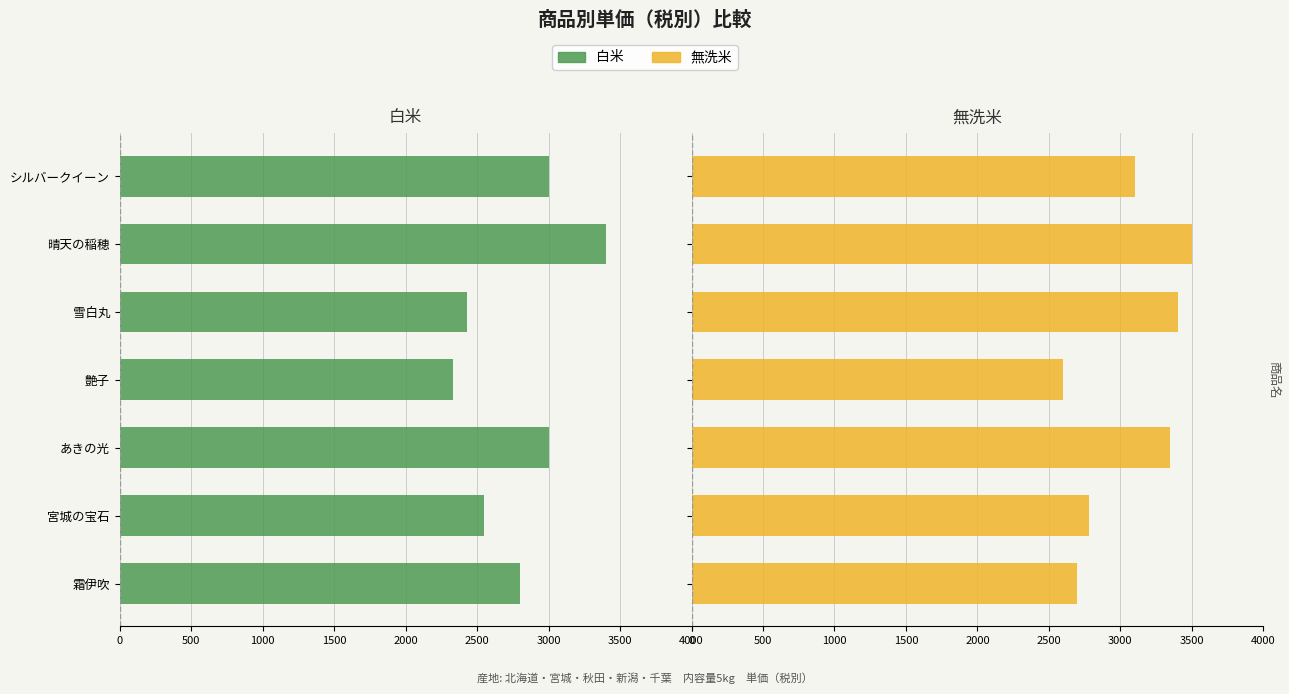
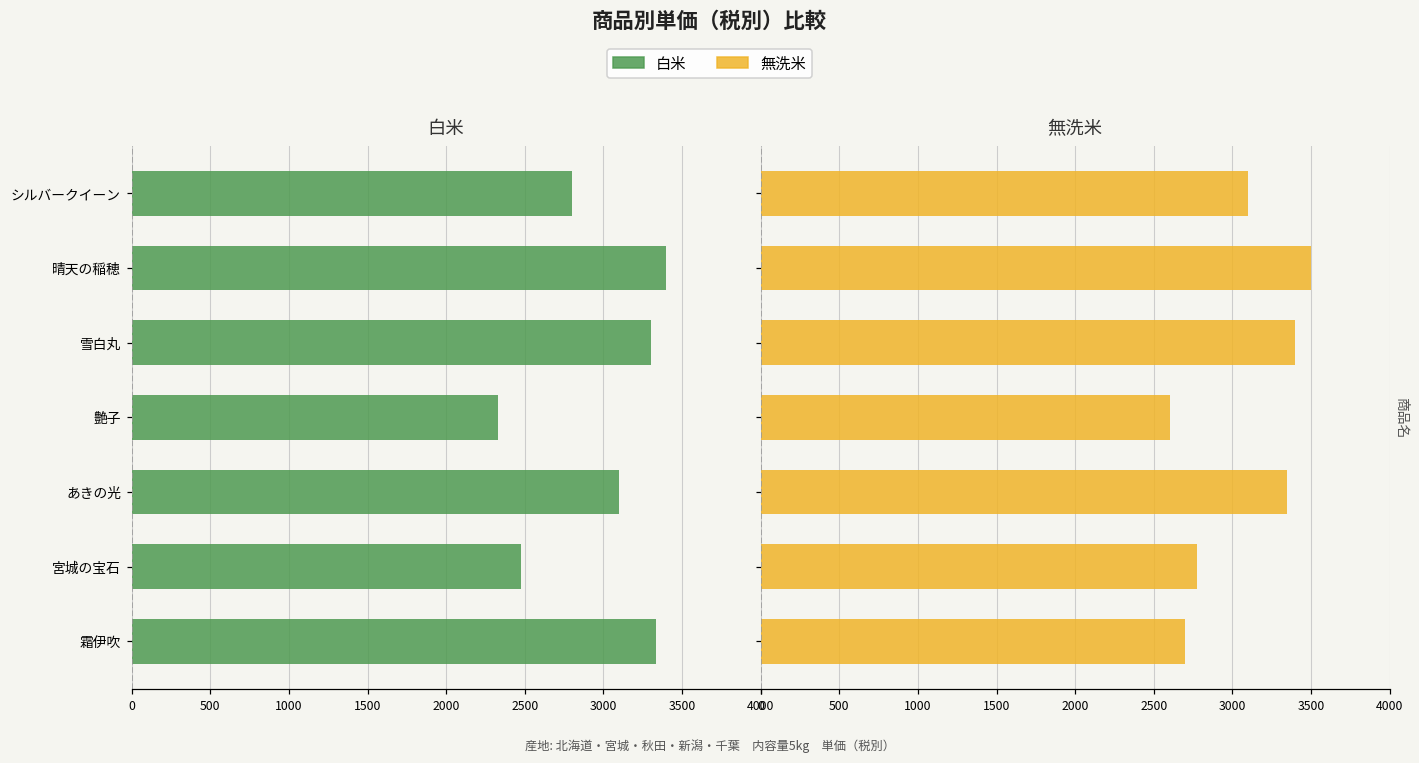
白米, シルバークイーン: 3000 -> 2800
白米, 雪白丸: 2430 -> 3300
白米, あきの光: 3000 -> 3100
白米, 宮城の宝石: 2550 -> 2470
白米, 霜伊吹: 2800 -> 3340
